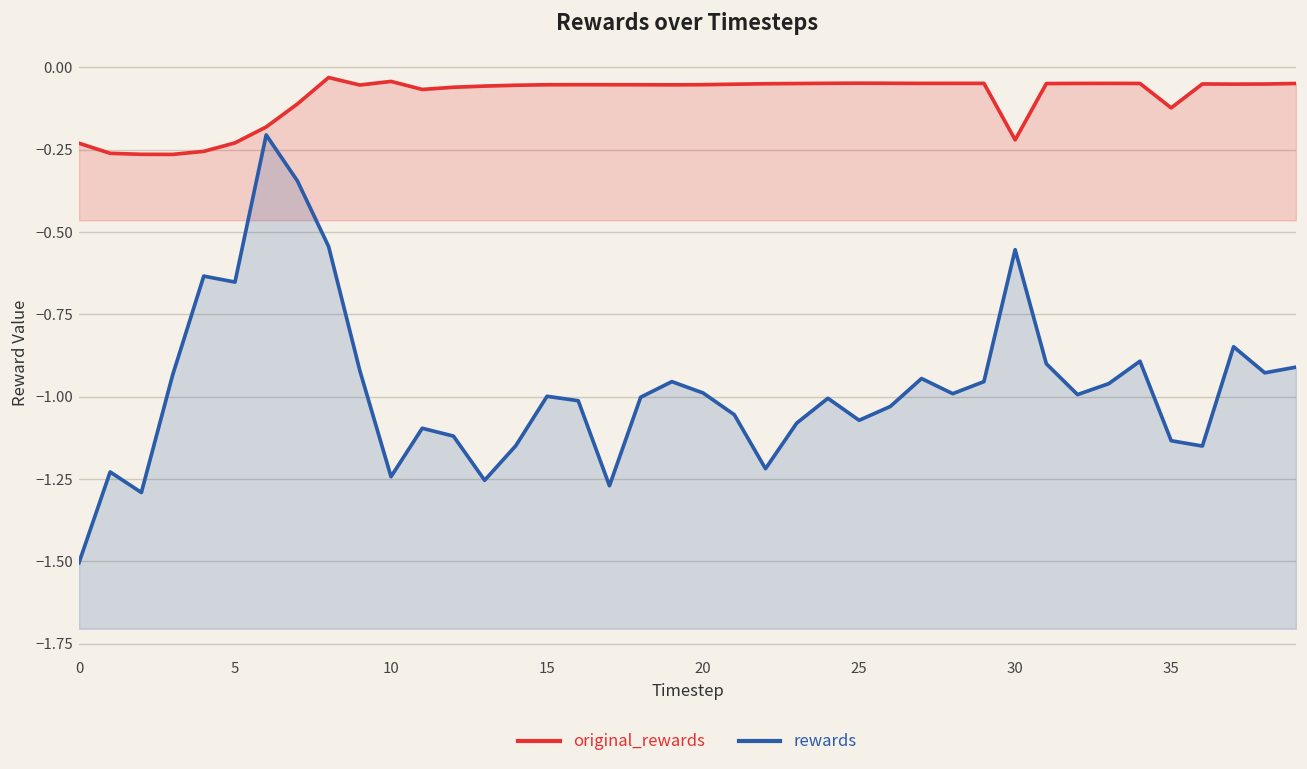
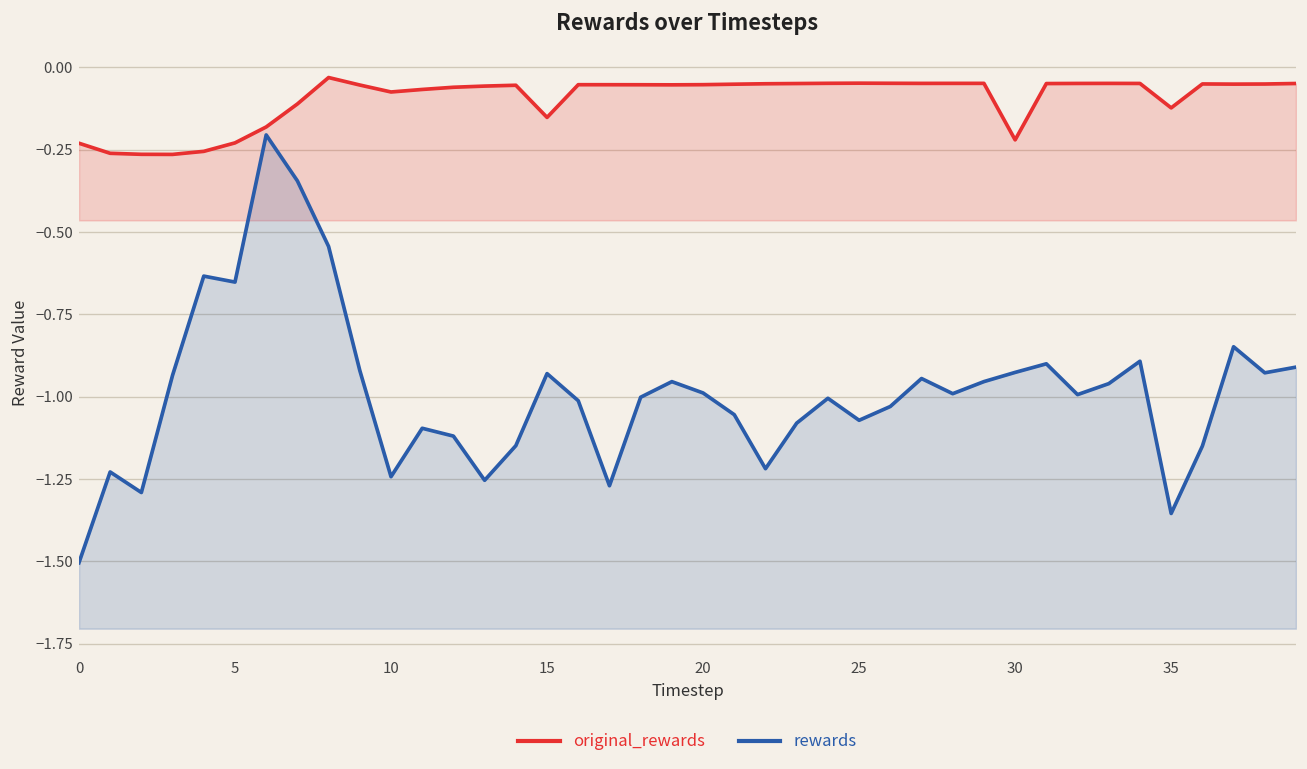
original_rewards, 10: -0.04 -> -0.07
original_rewards, 15: -0.05 -> -0.15
rewards, 15: -1.00 -> -0.93
rewards, 30: -0.55 -> -0.93
rewards, 35: -1.13 -> -1.35
